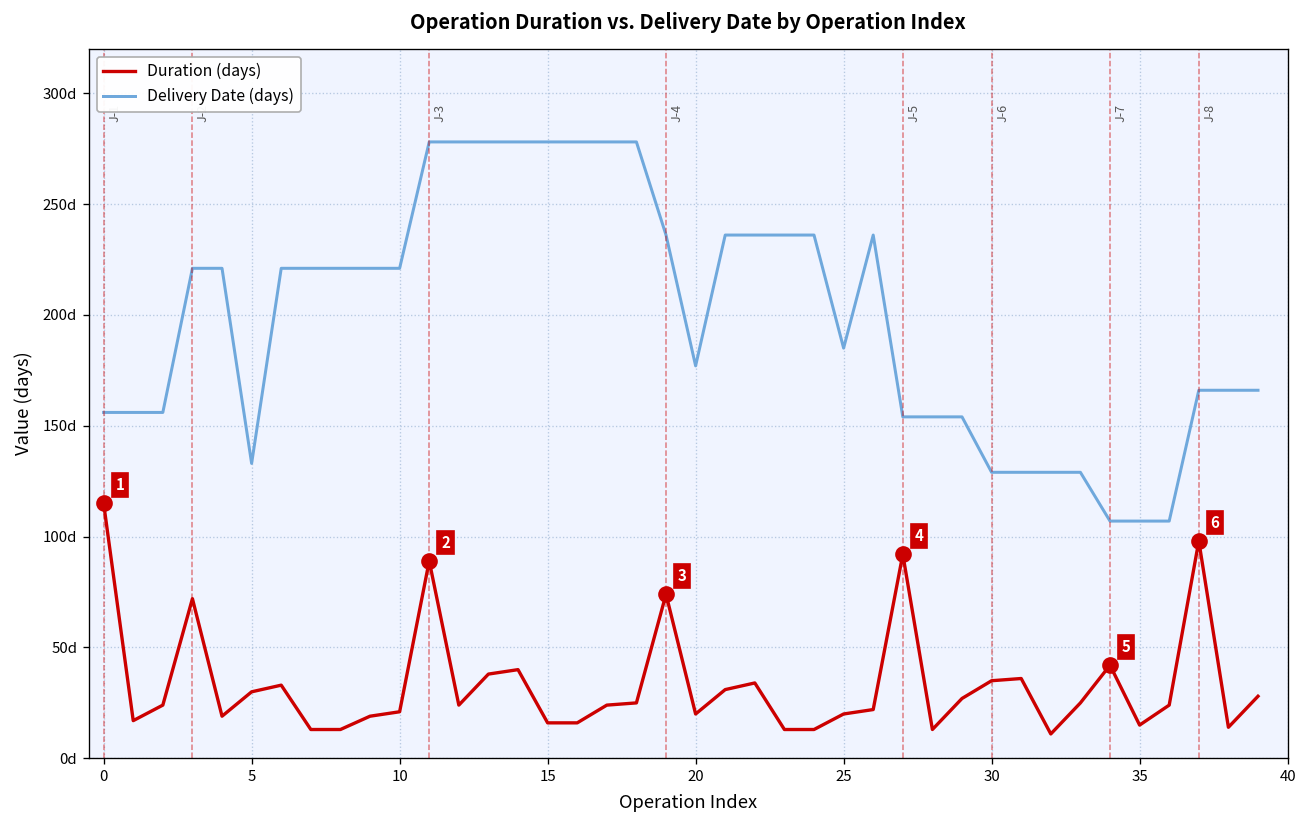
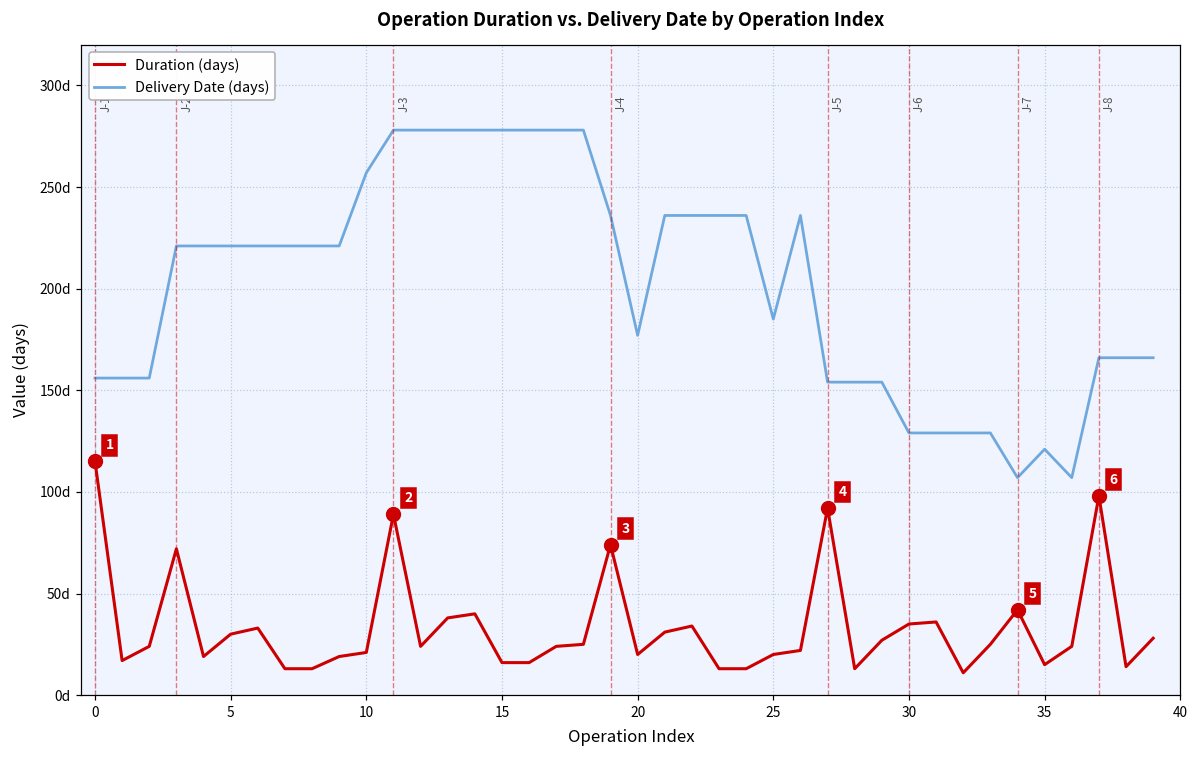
Delivery Date (days), 5: 133d -> 221d
Delivery Date (days), 10: 221d -> 257d
Delivery Date (days), 35: 107d -> 121d
